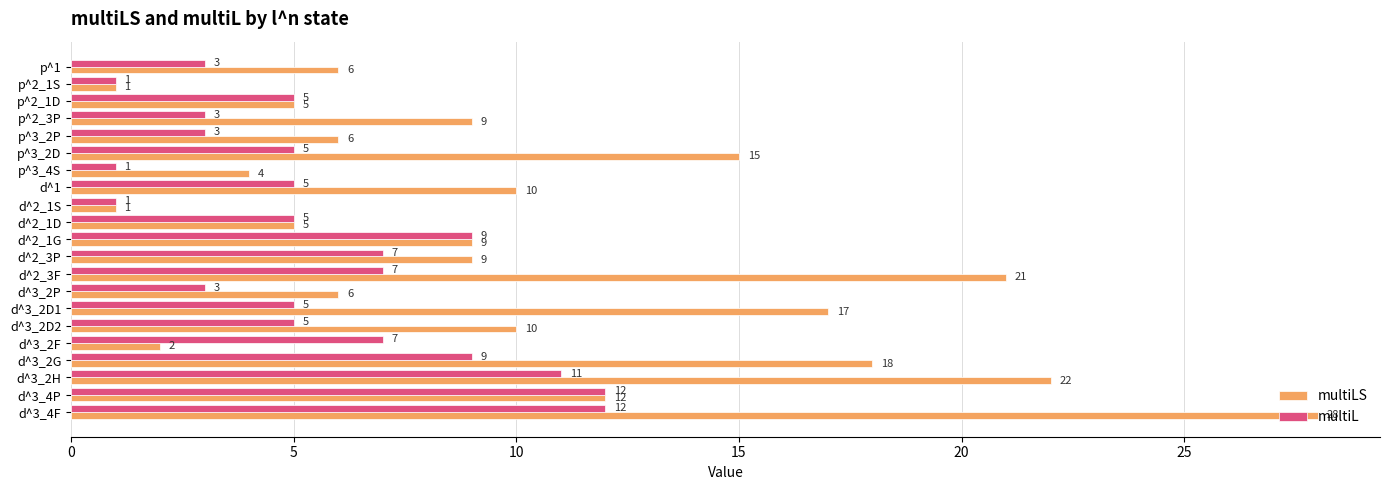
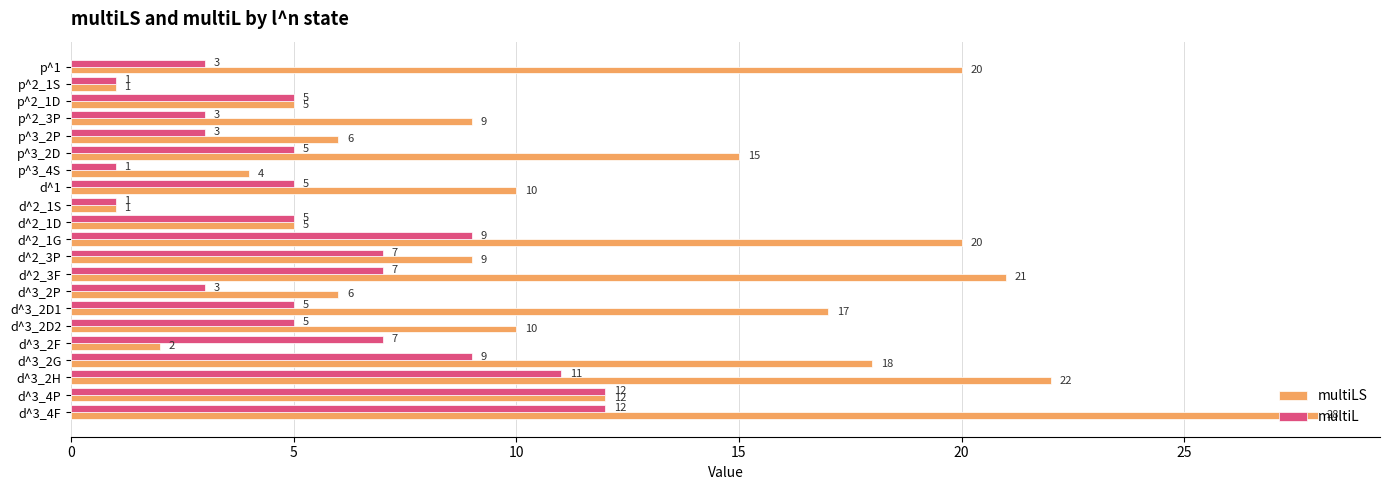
multiLS, p^1: 6 -> 20
multiLS, d^2_1G: 9 -> 20
